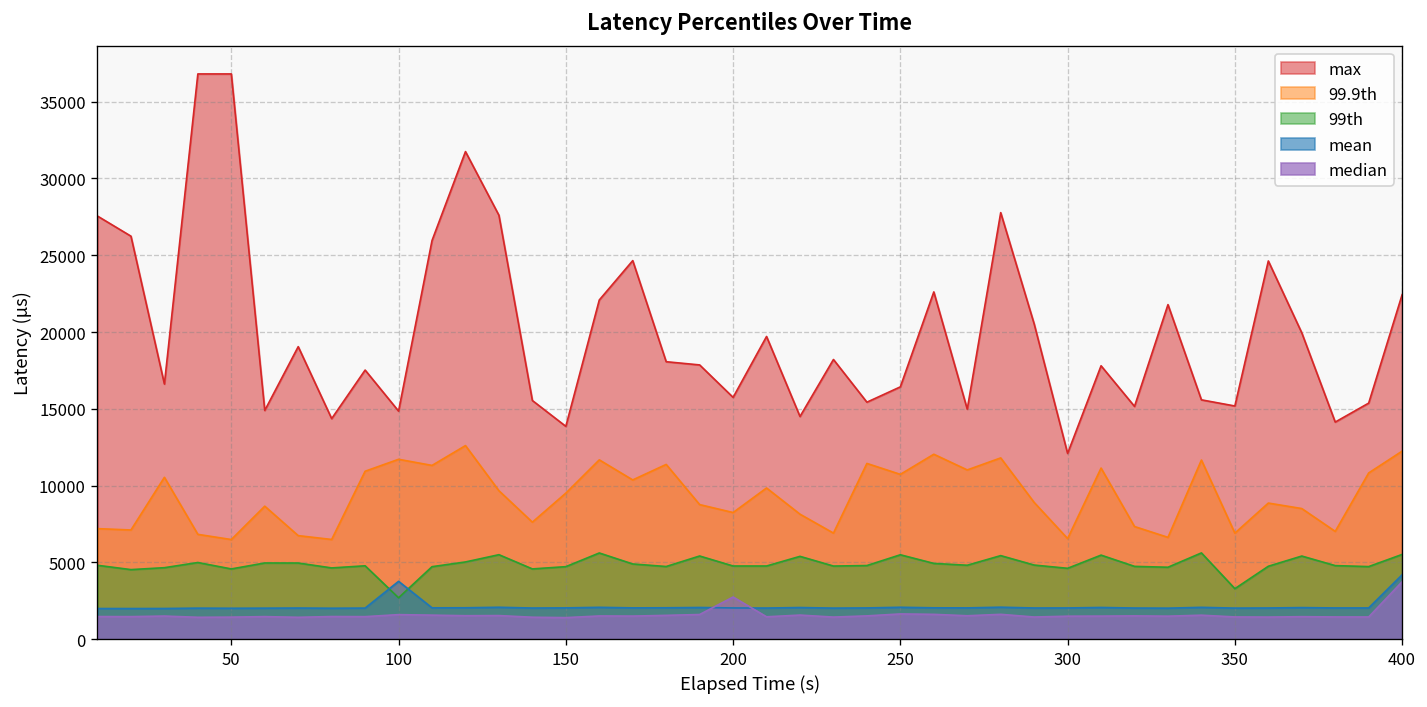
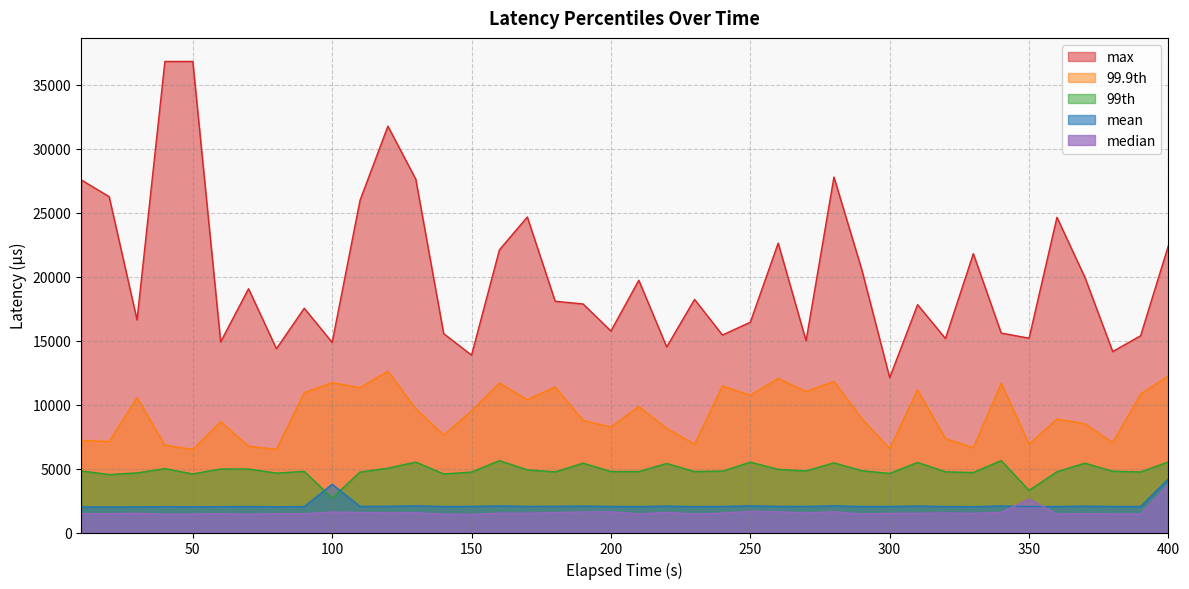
median, 200: 2700 -> 1600
median, 350: 1500 -> 2600
